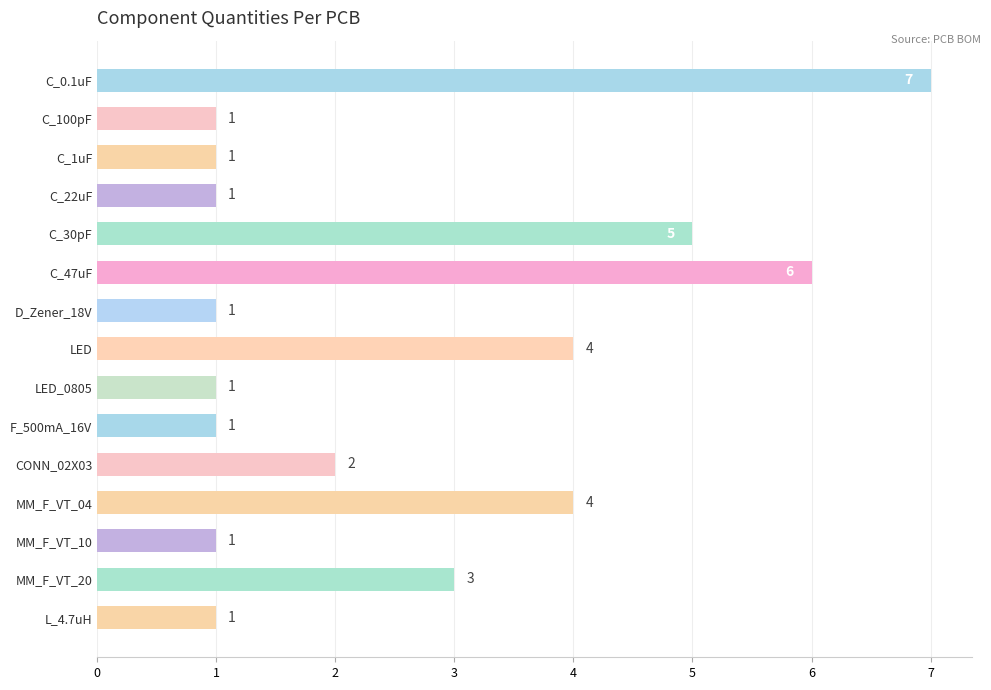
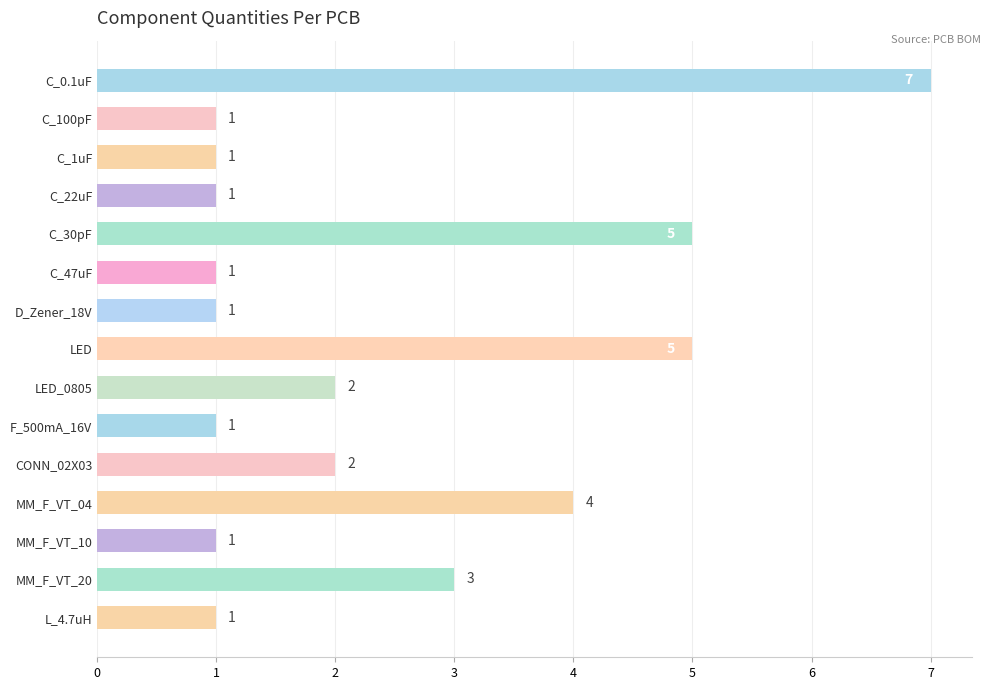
C_47uF: 6 -> 1
LED: 4 -> 5
LED_0805: 1 -> 2
